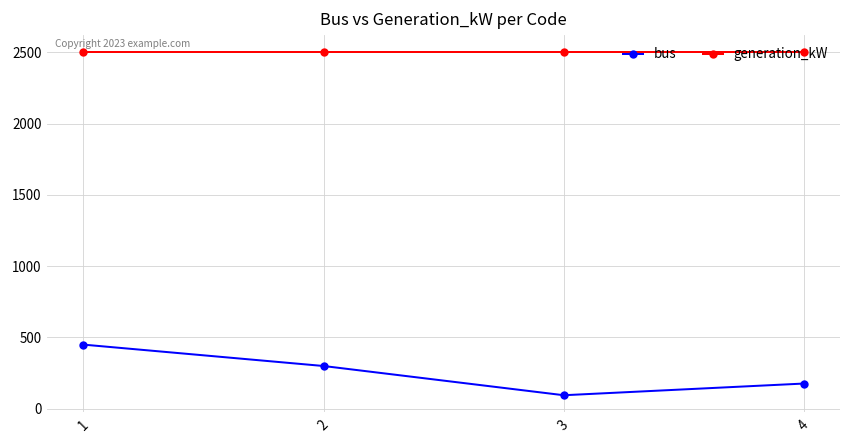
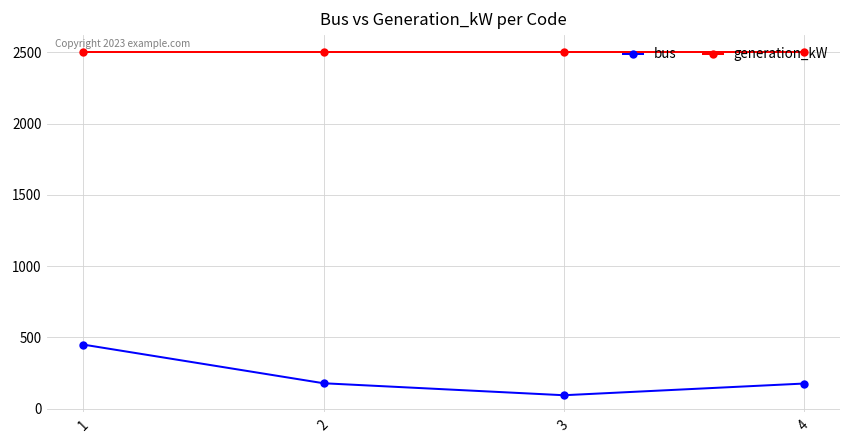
bus, 2: 300 -> 180
